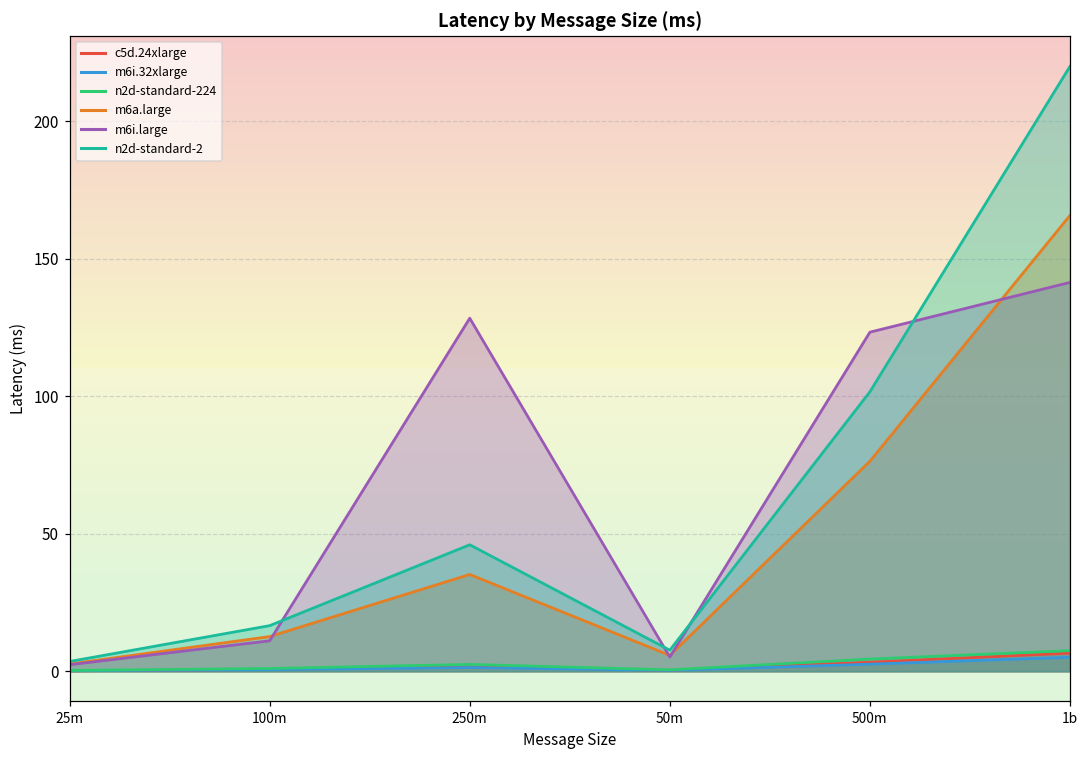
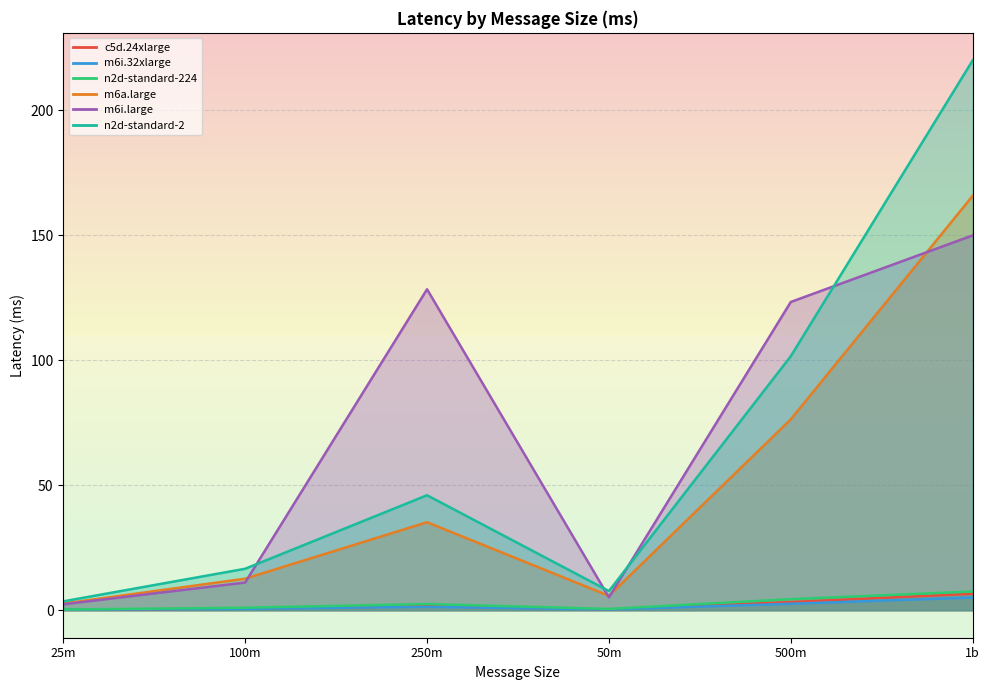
m6i.large, 1b: 141 -> 150
